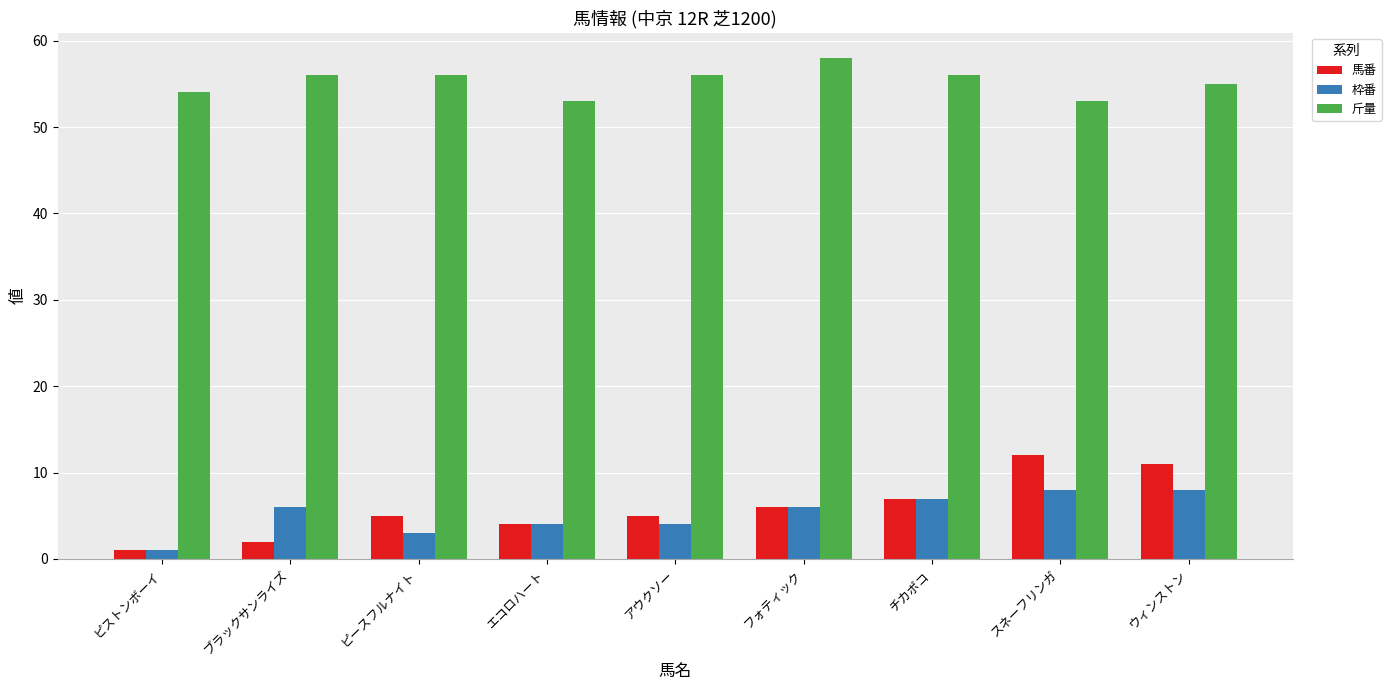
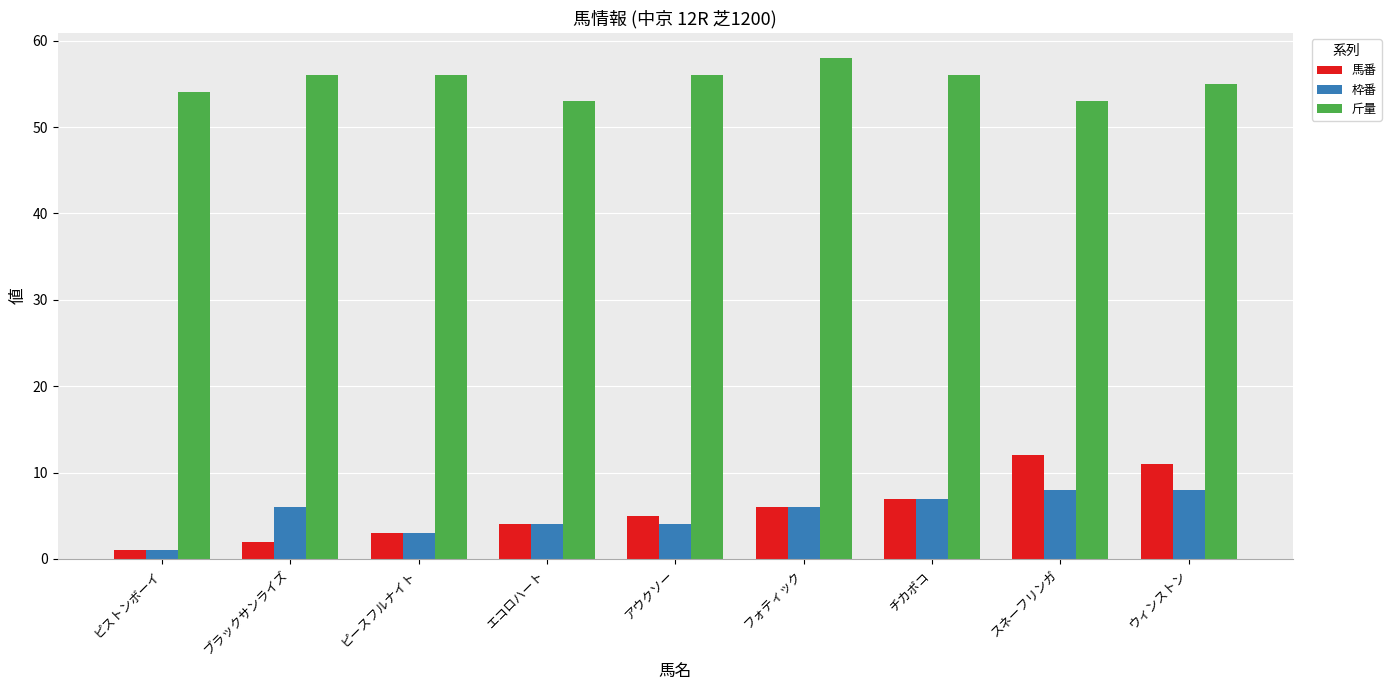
馬番, ピースフルナイト: 5 -> 3
